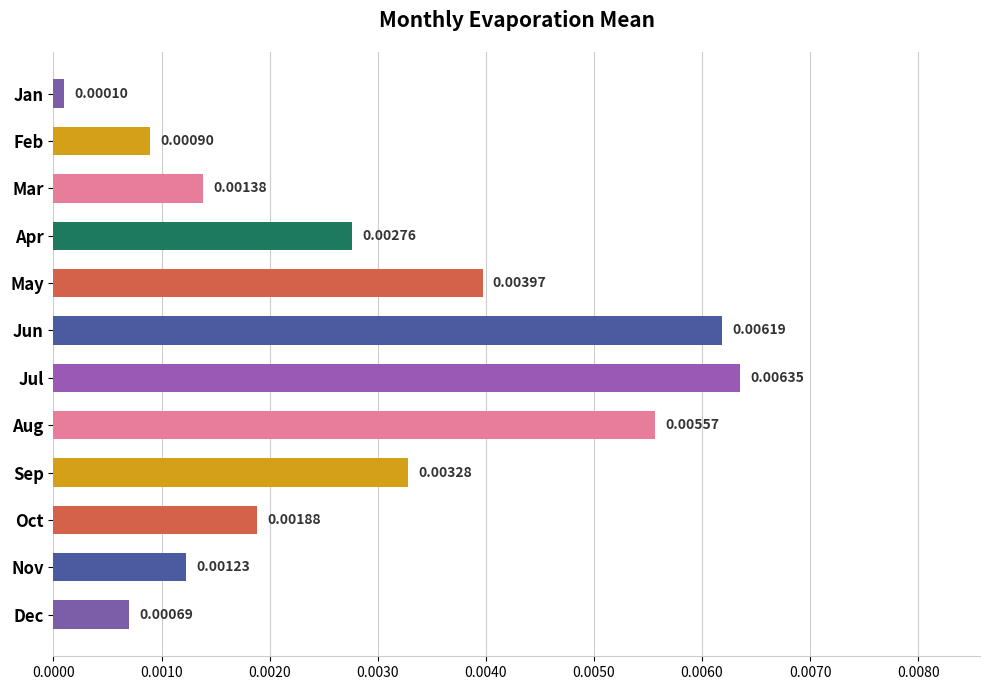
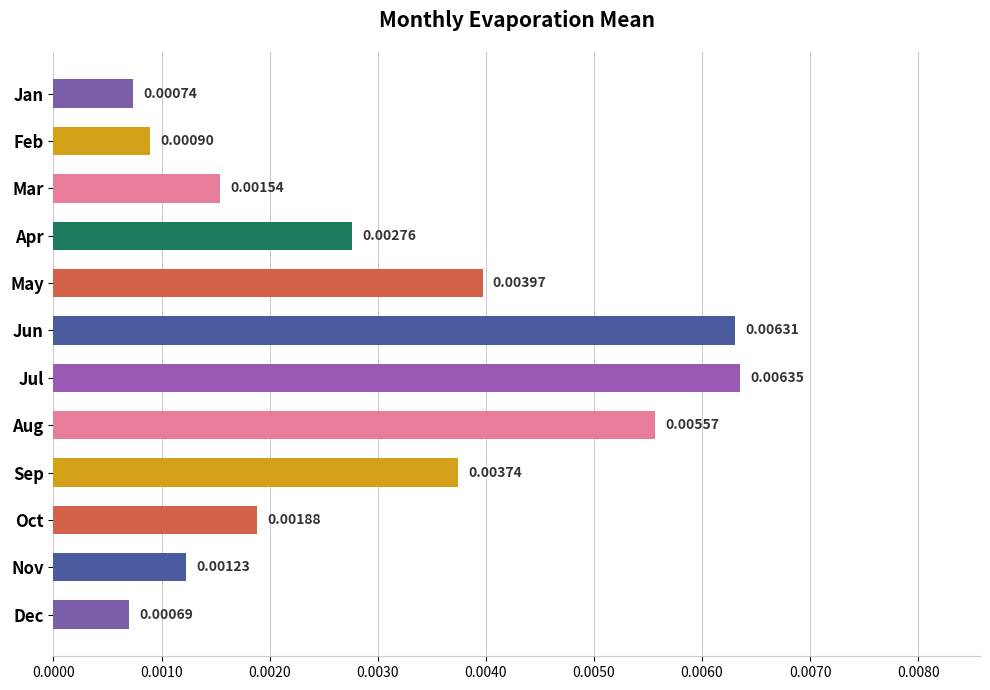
Jan: 0.00010 -> 0.00074
Mar: 0.00138 -> 0.00154
Jun: 0.00619 -> 0.00631
Sep: 0.00328 -> 0.00374
